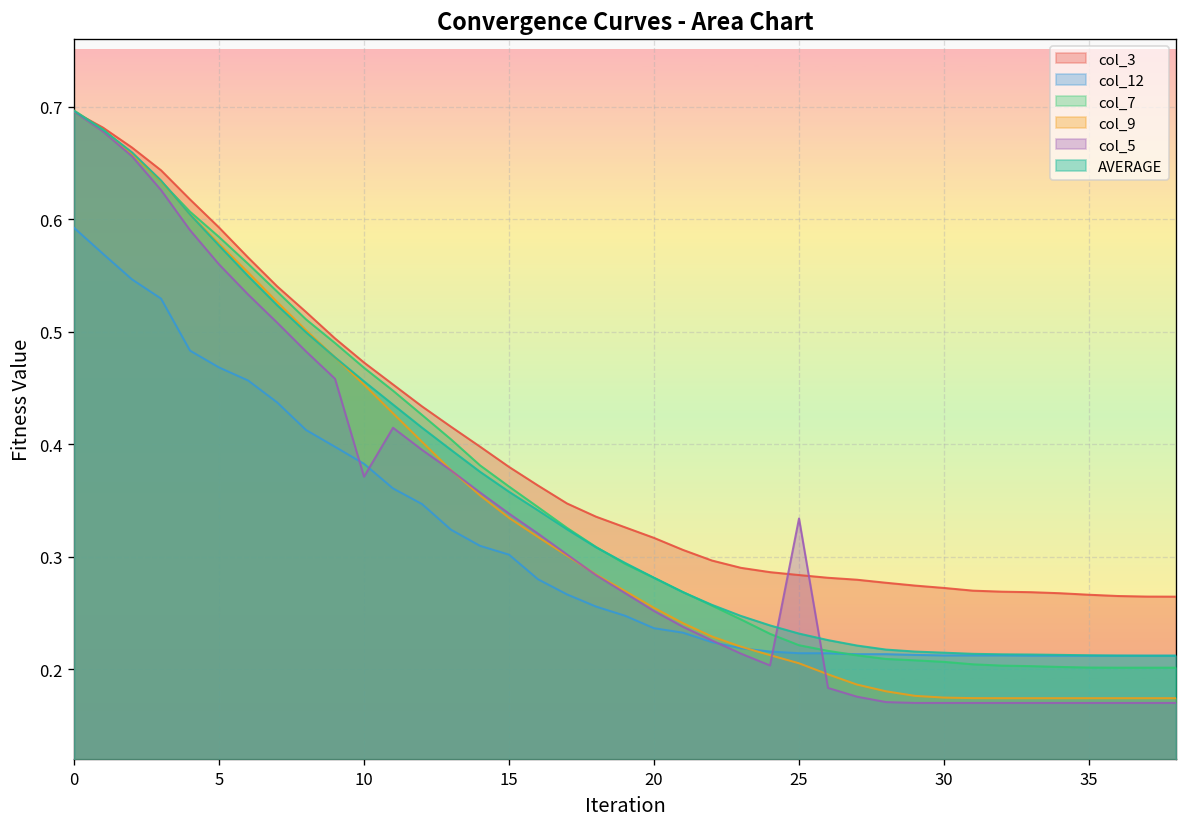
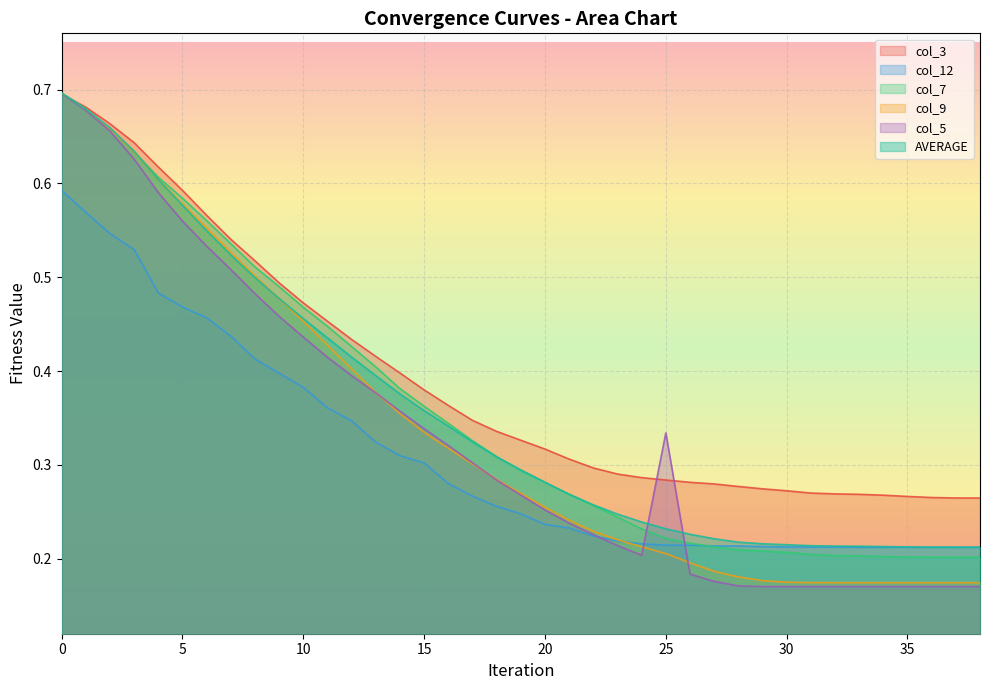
col_5, 10: 0.37 -> 0.44
